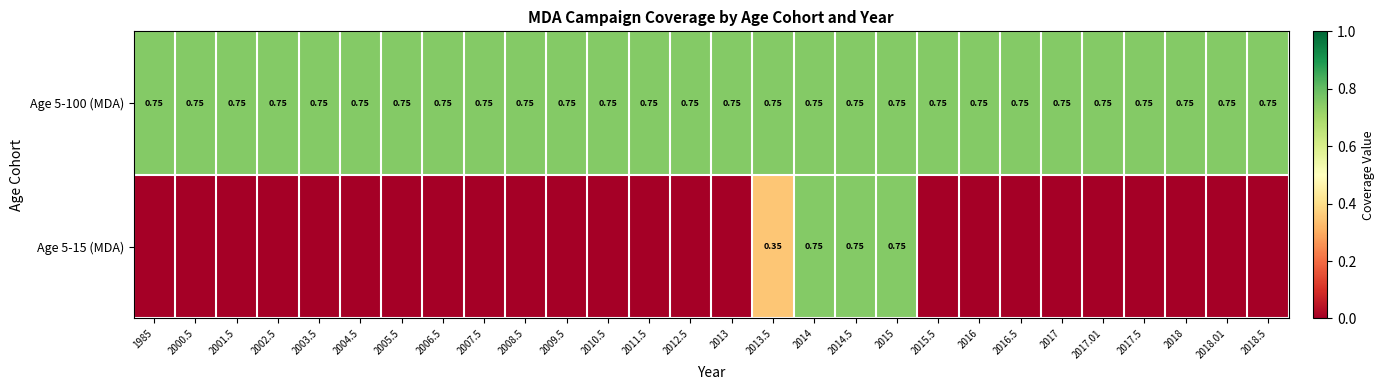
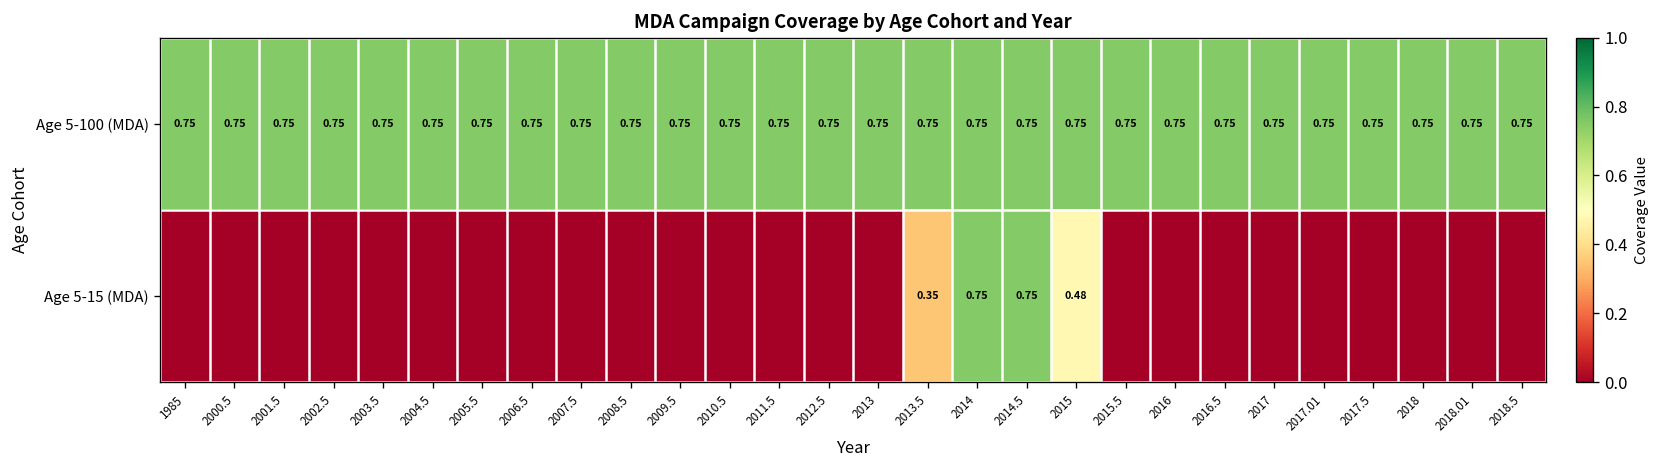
Age 5-15 (MDA), 2015: 0.75 -> 0.48
